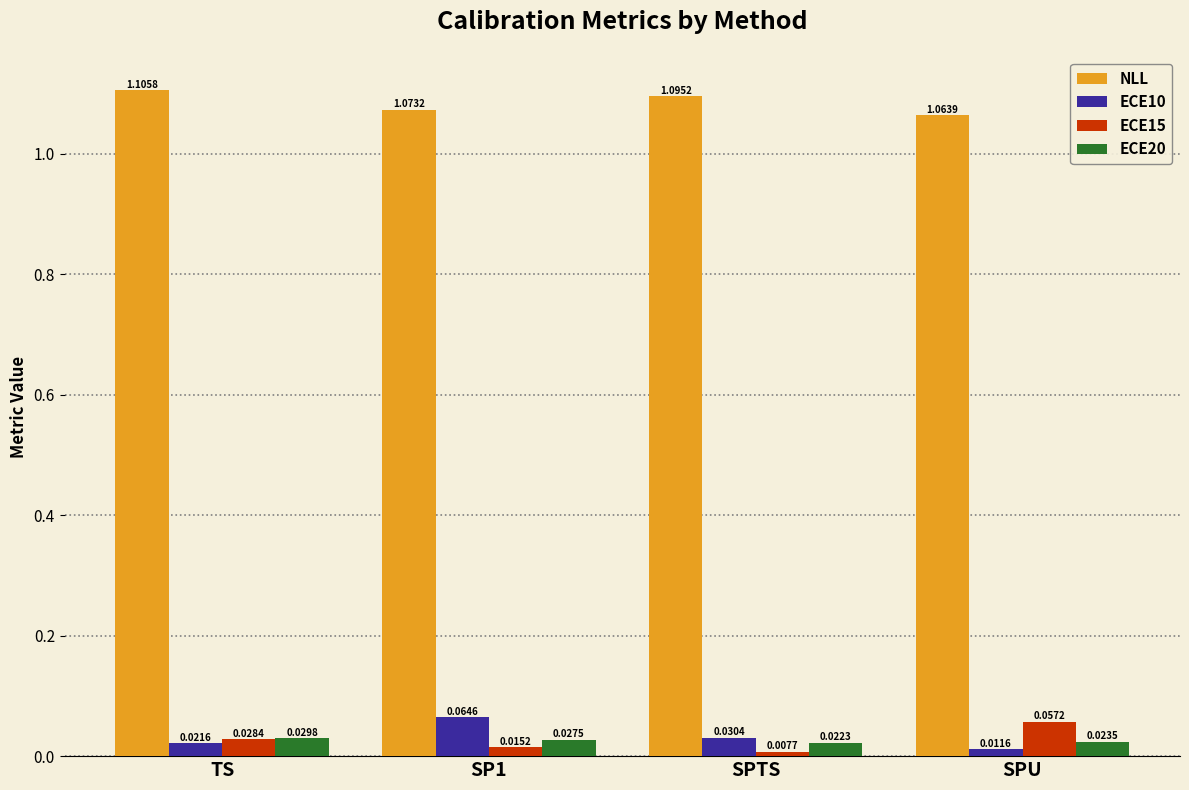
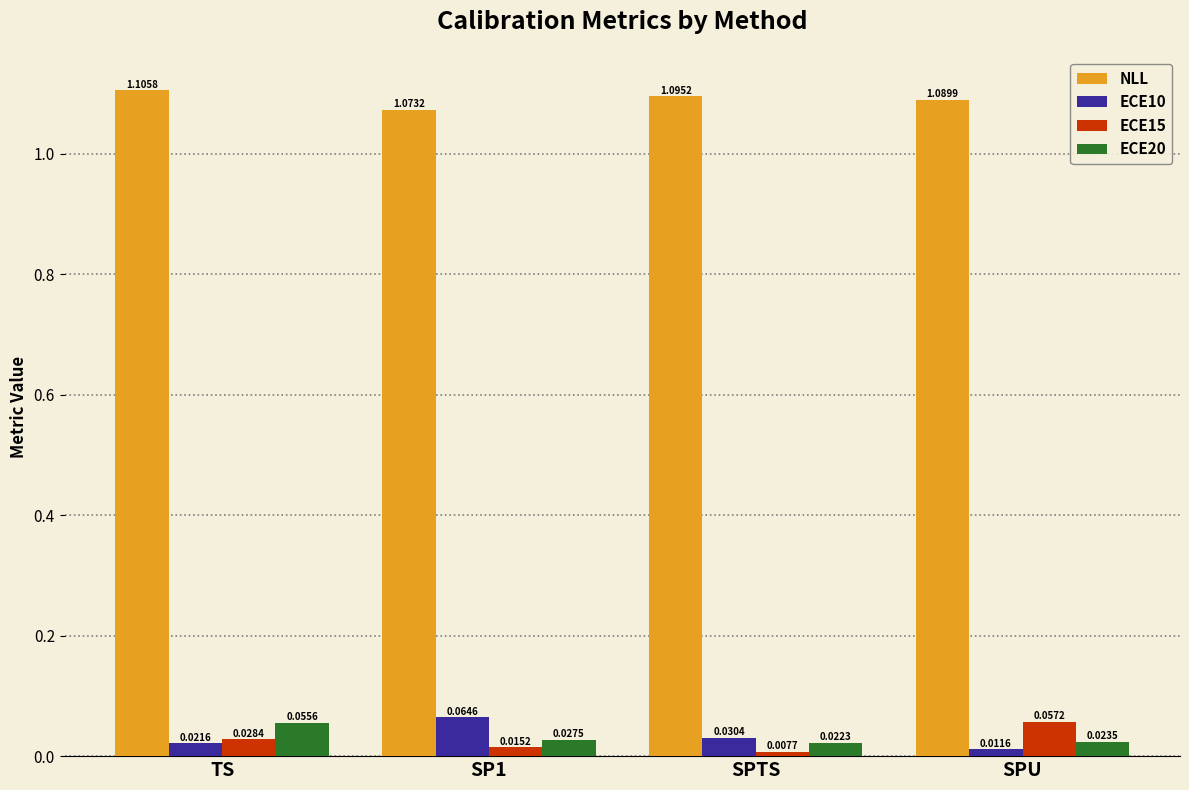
ECE20, TS: 0.0298 -> 0.0556
NLL, SPU: 1.0639 -> 1.0899
